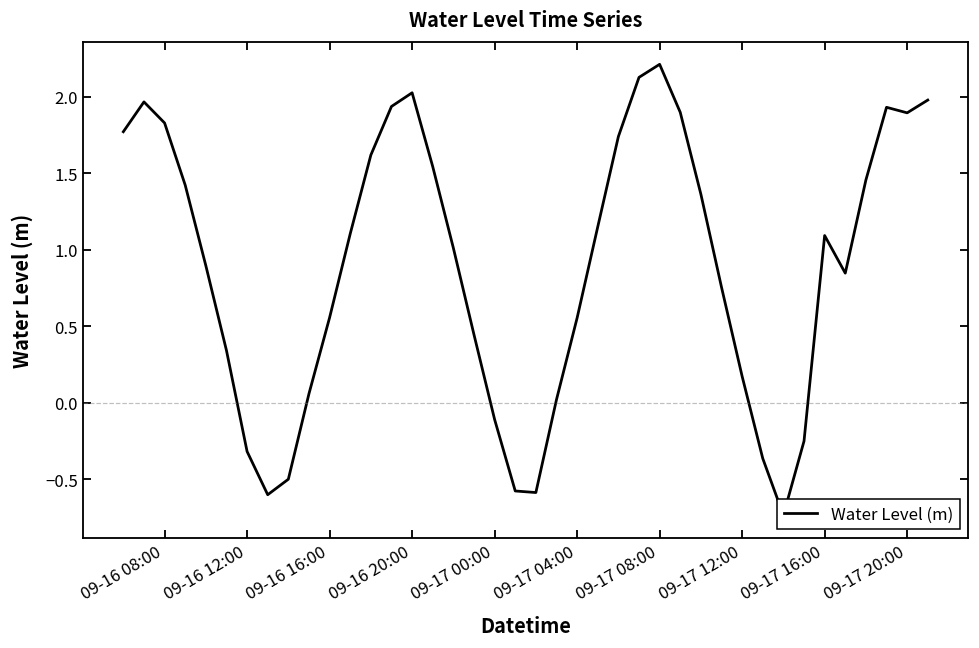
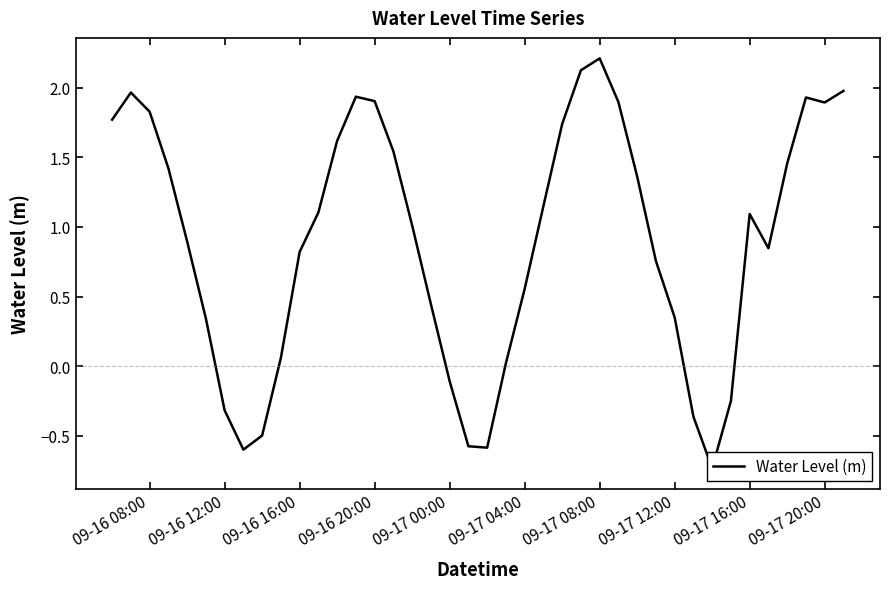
09-16 16:00: 0.56 -> 0.82
09-16 20:00: 2.03 -> 1.90
09-17 12:00: 0.17 -> 0.35
